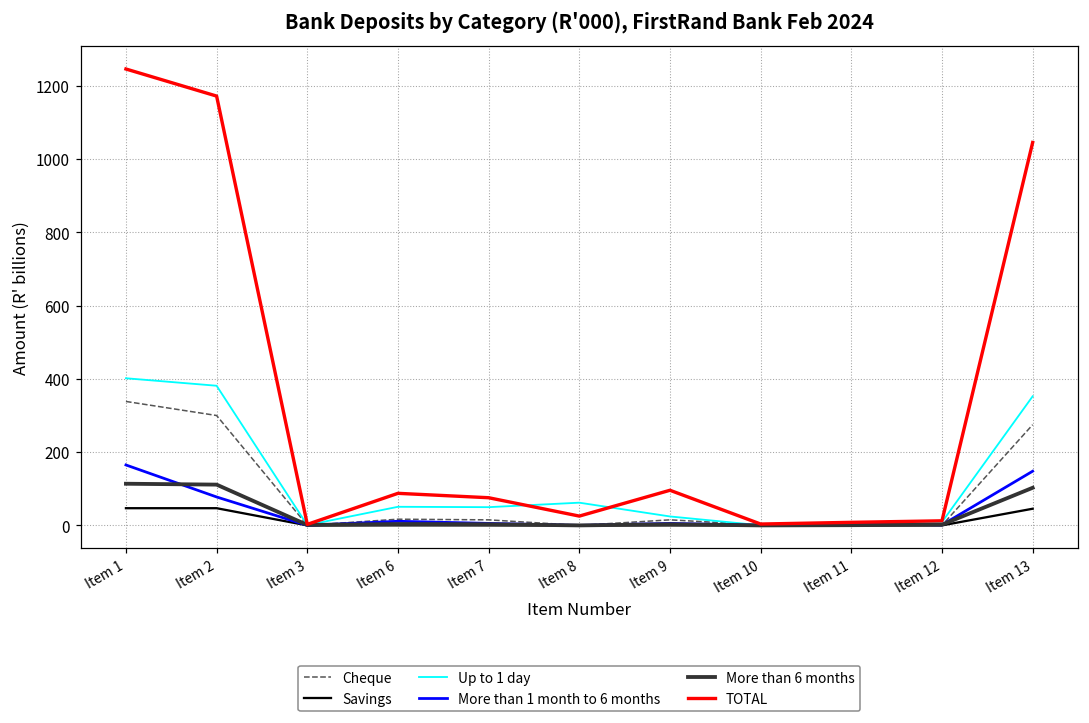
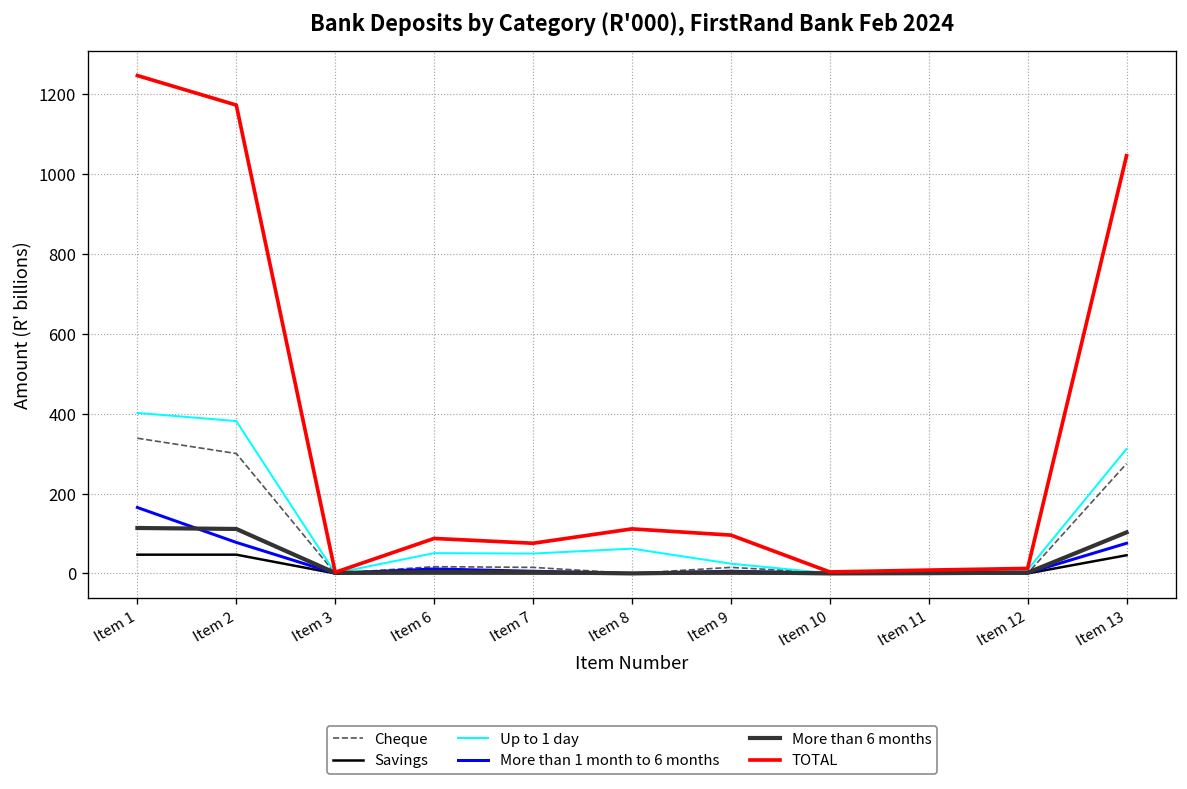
TOTAL, Item 8: 30 -> 110
Up to 1 day, Item 13: 350 -> 310
More than 1 month to 6 months, Item 13: 150 -> 80
